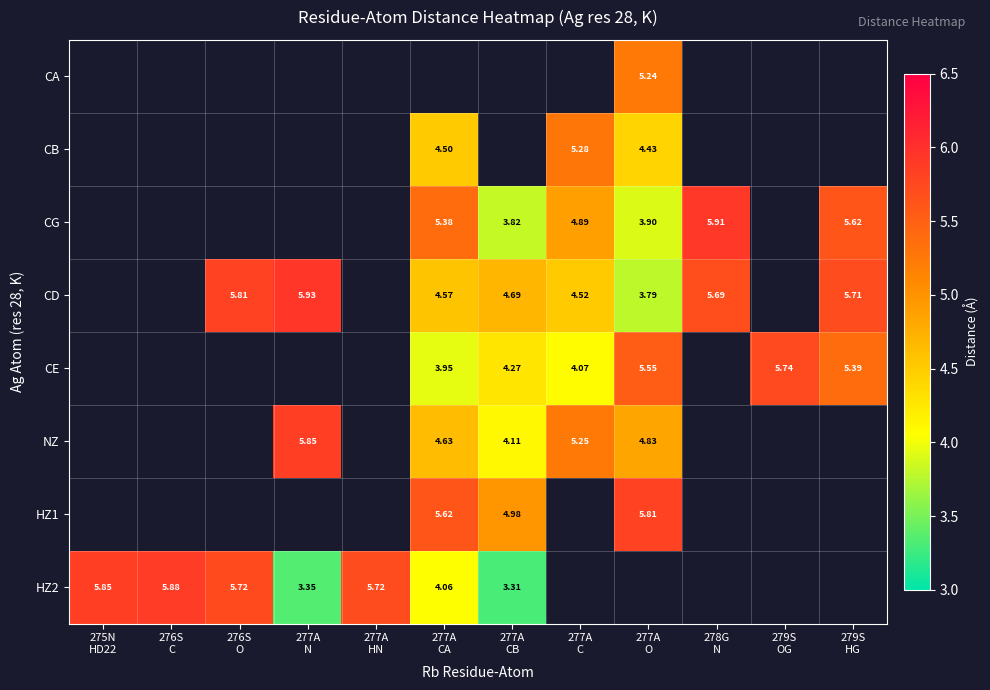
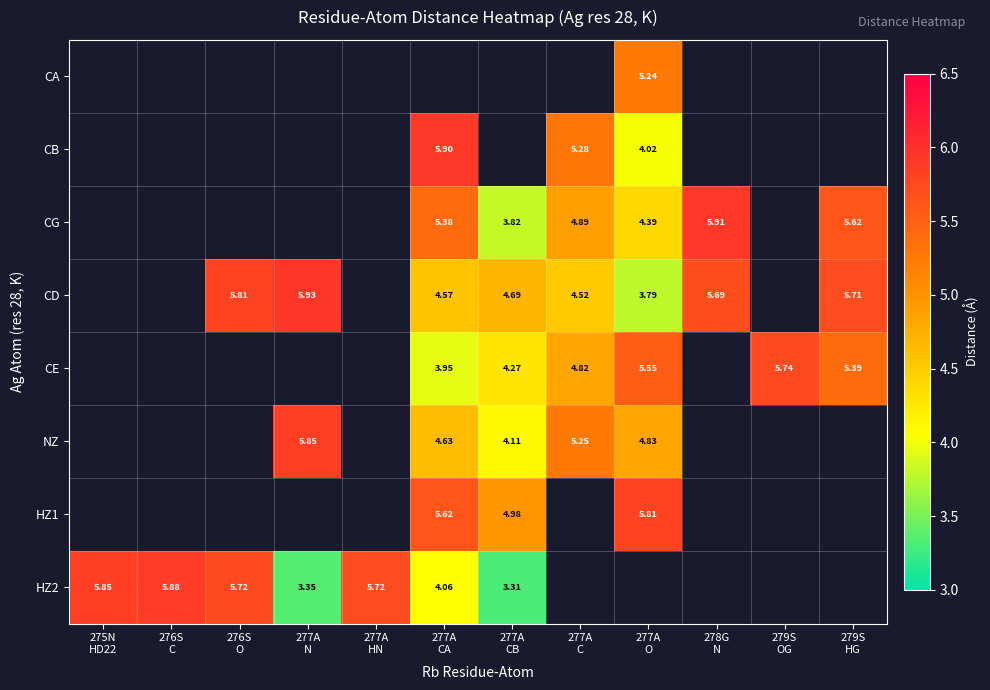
CB, 277A CA: 4.50 -> 5.90
CB, 277A O: 4.43 -> 4.02
CG, 277A O: 3.90 -> 4.39
CE, 277A C: 4.07 -> 4.82
